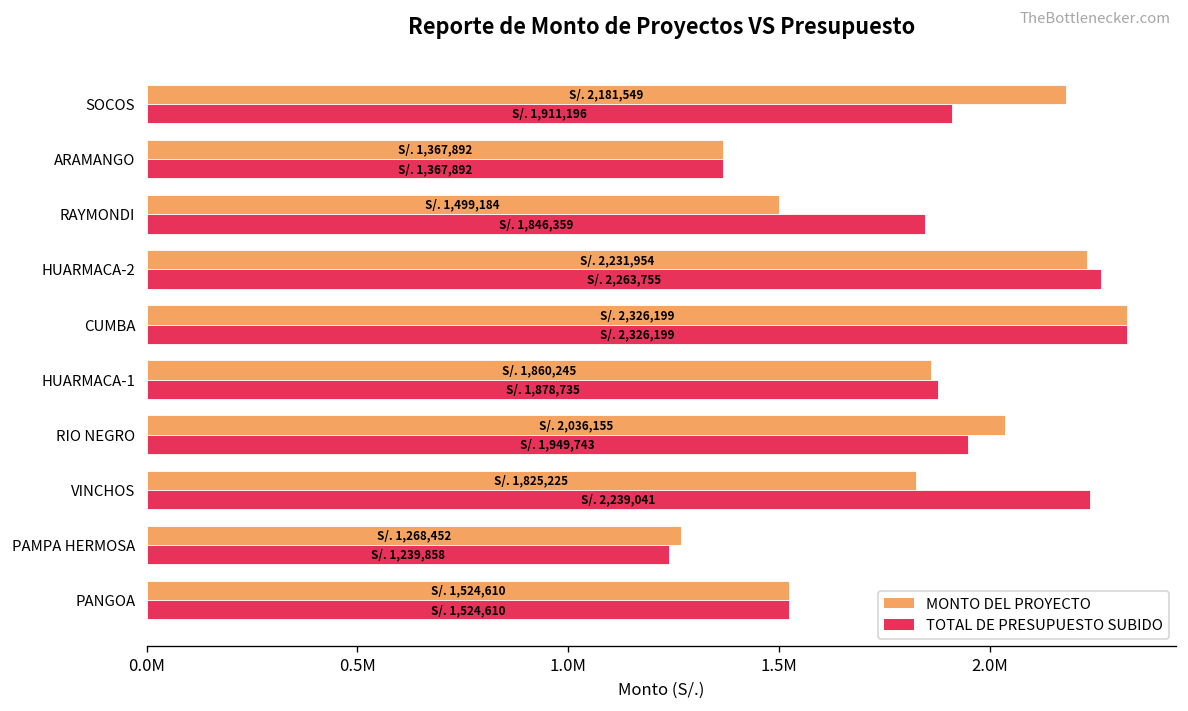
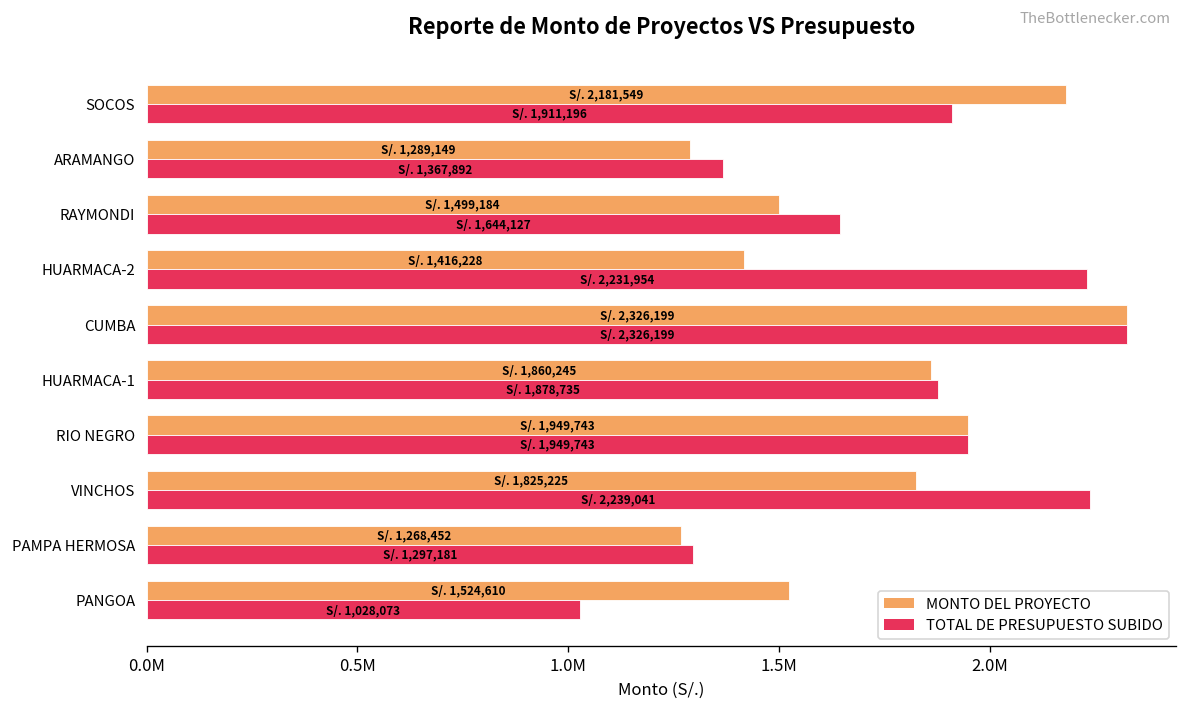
MONTO DEL PROYECTO, ARAMANGO: 1,367,892 -> 1,289,149
TOTAL DE PRESUPUESTO SUBIDO, RAYMONDI: 1,846,359 -> 1,644,127
MONTO DEL PROYECTO, HUARMACA-2: 2,231,954 -> 1,416,228
TOTAL DE PRESUPUESTO SUBIDO, HUARMACA-2: 2,263,755 -> 2,231,954
MONTO DEL PROYECTO, RIO NEGRO: 2,036,155 -> 1,949,743
TOTAL DE PRESUPUESTO SUBIDO, PAMPA HERMOSA: 1,239,858 -> 1,297,181
TOTAL DE PRESUPUESTO SUBIDO, PANGOA: 1,524,610 -> 1,028,073
